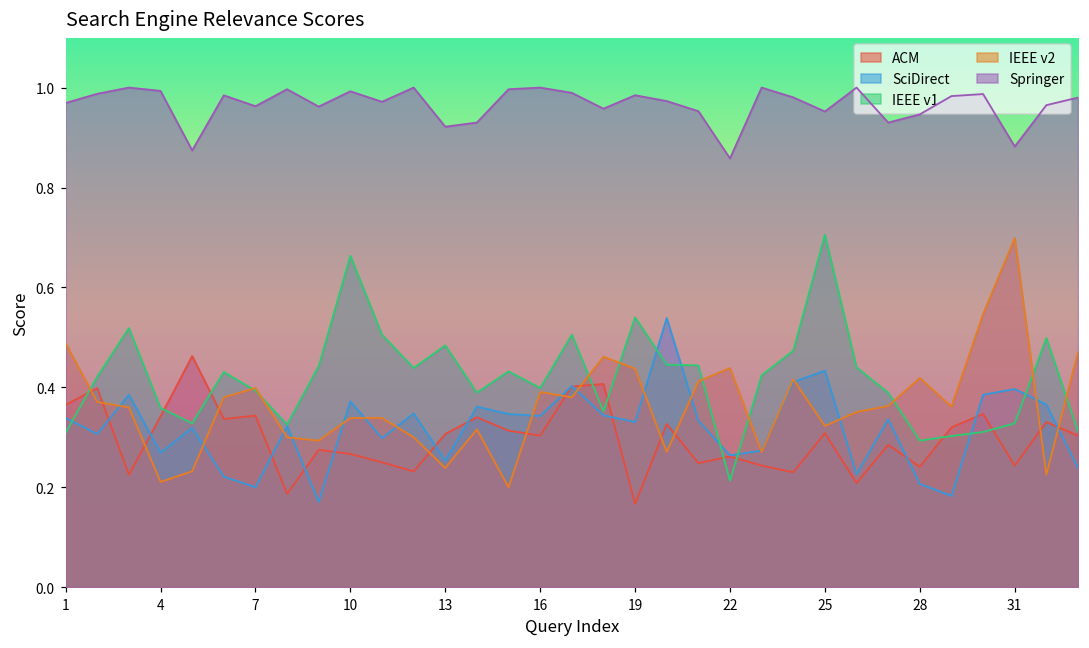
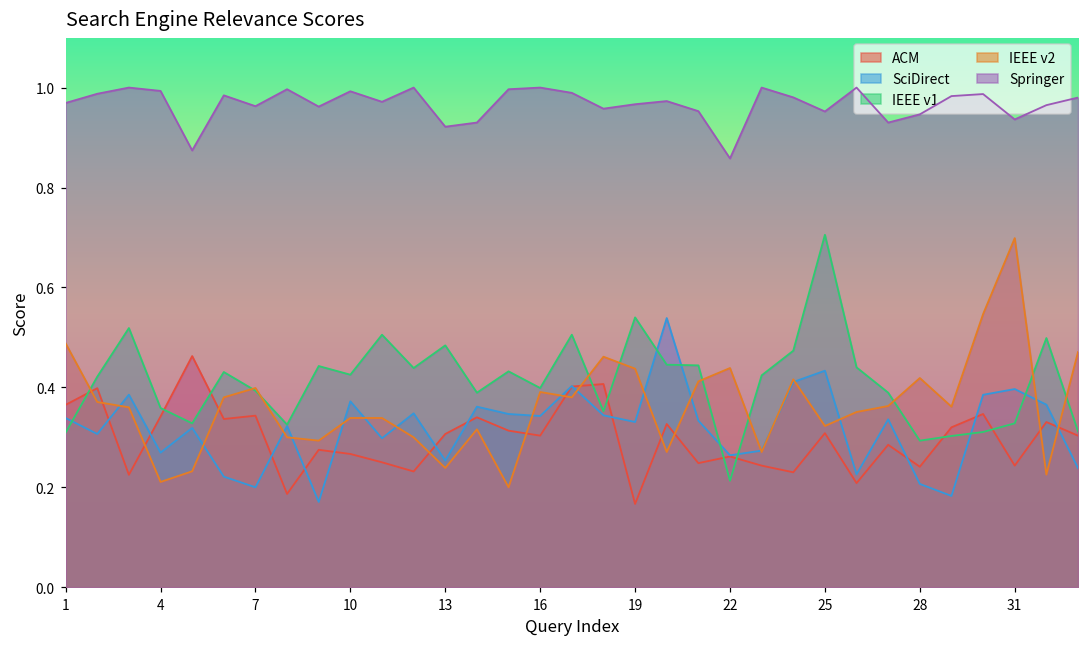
IEEE v1, 10: 0.66 -> 0.43
Springer, 19: 0.98 -> 0.97
Springer, 31: 0.88 -> 0.94
